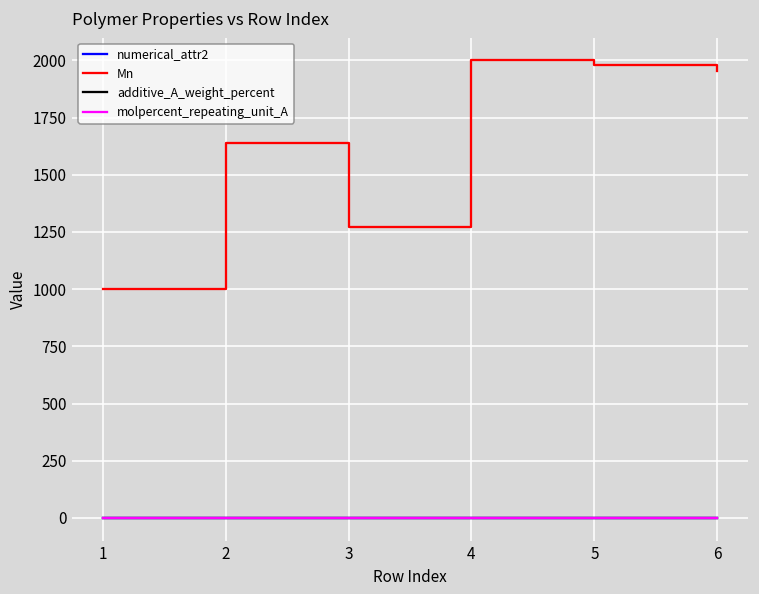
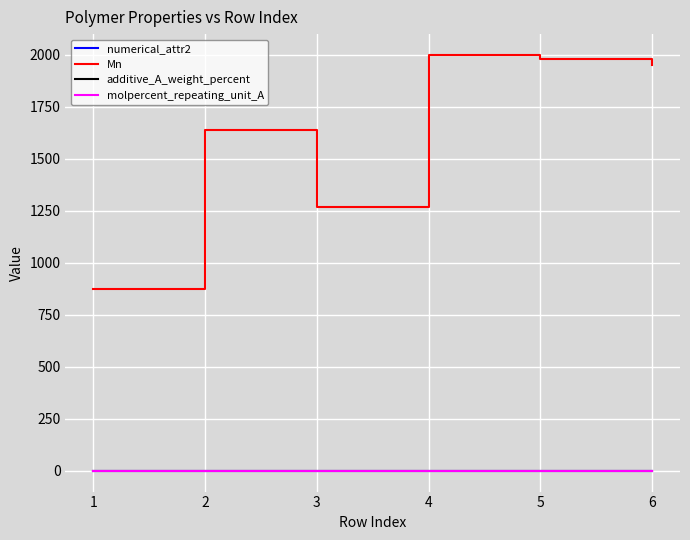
Mn, 1: 1000 -> 870
